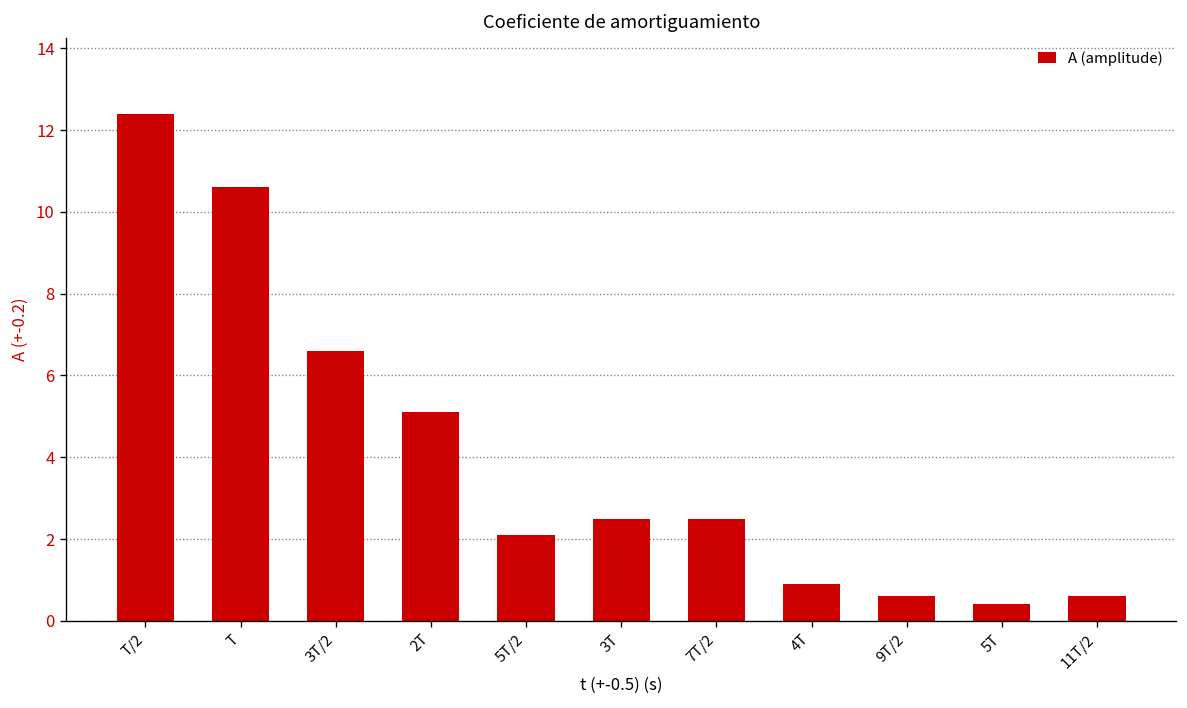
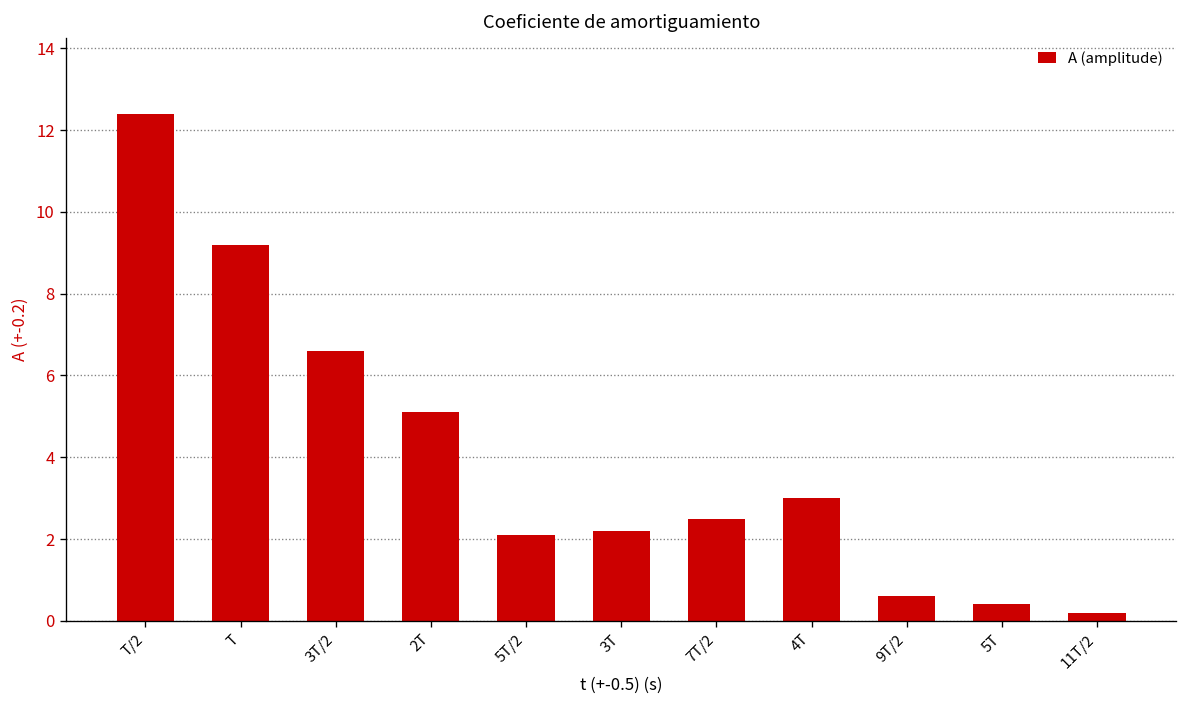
T: 10.6 -> 9.2
3T: 2.5 -> 2.2
4T: 0.9 -> 3.0
11T/2: 0.6 -> 0.2
